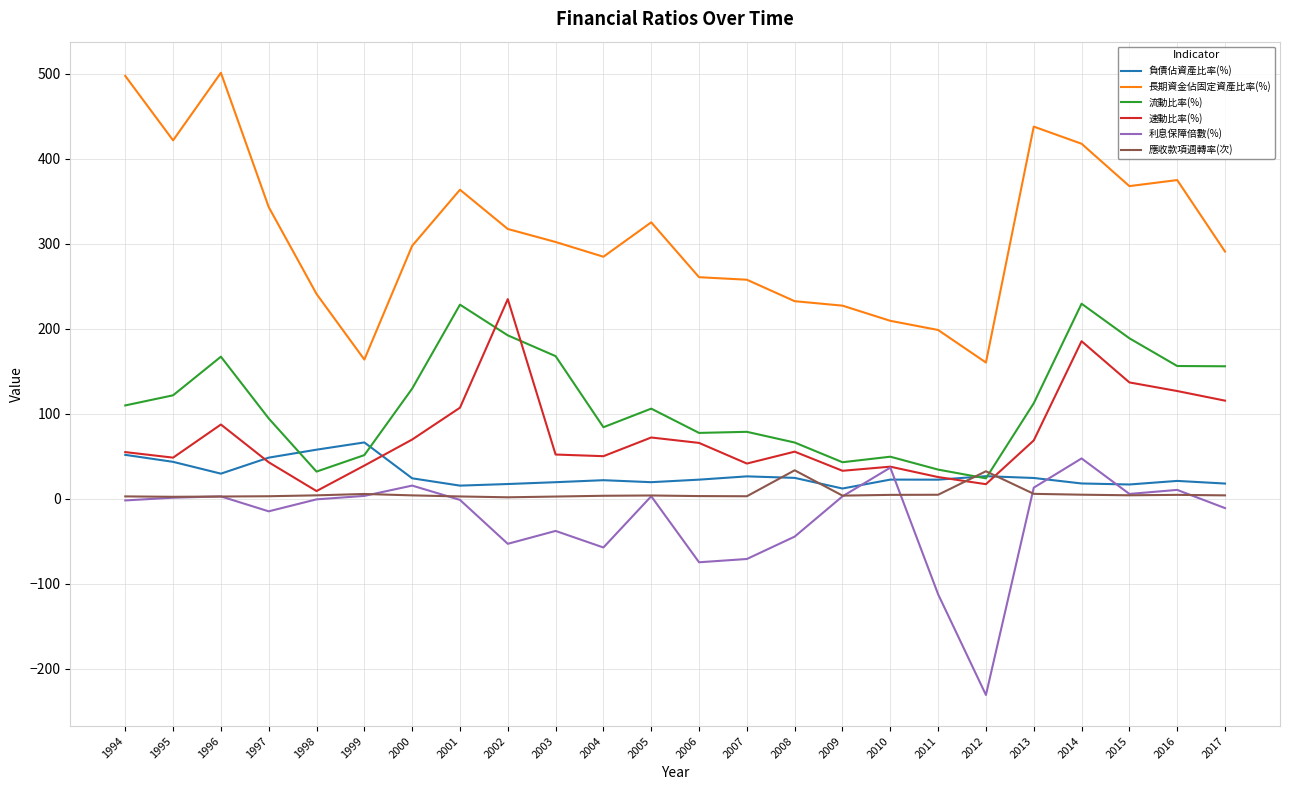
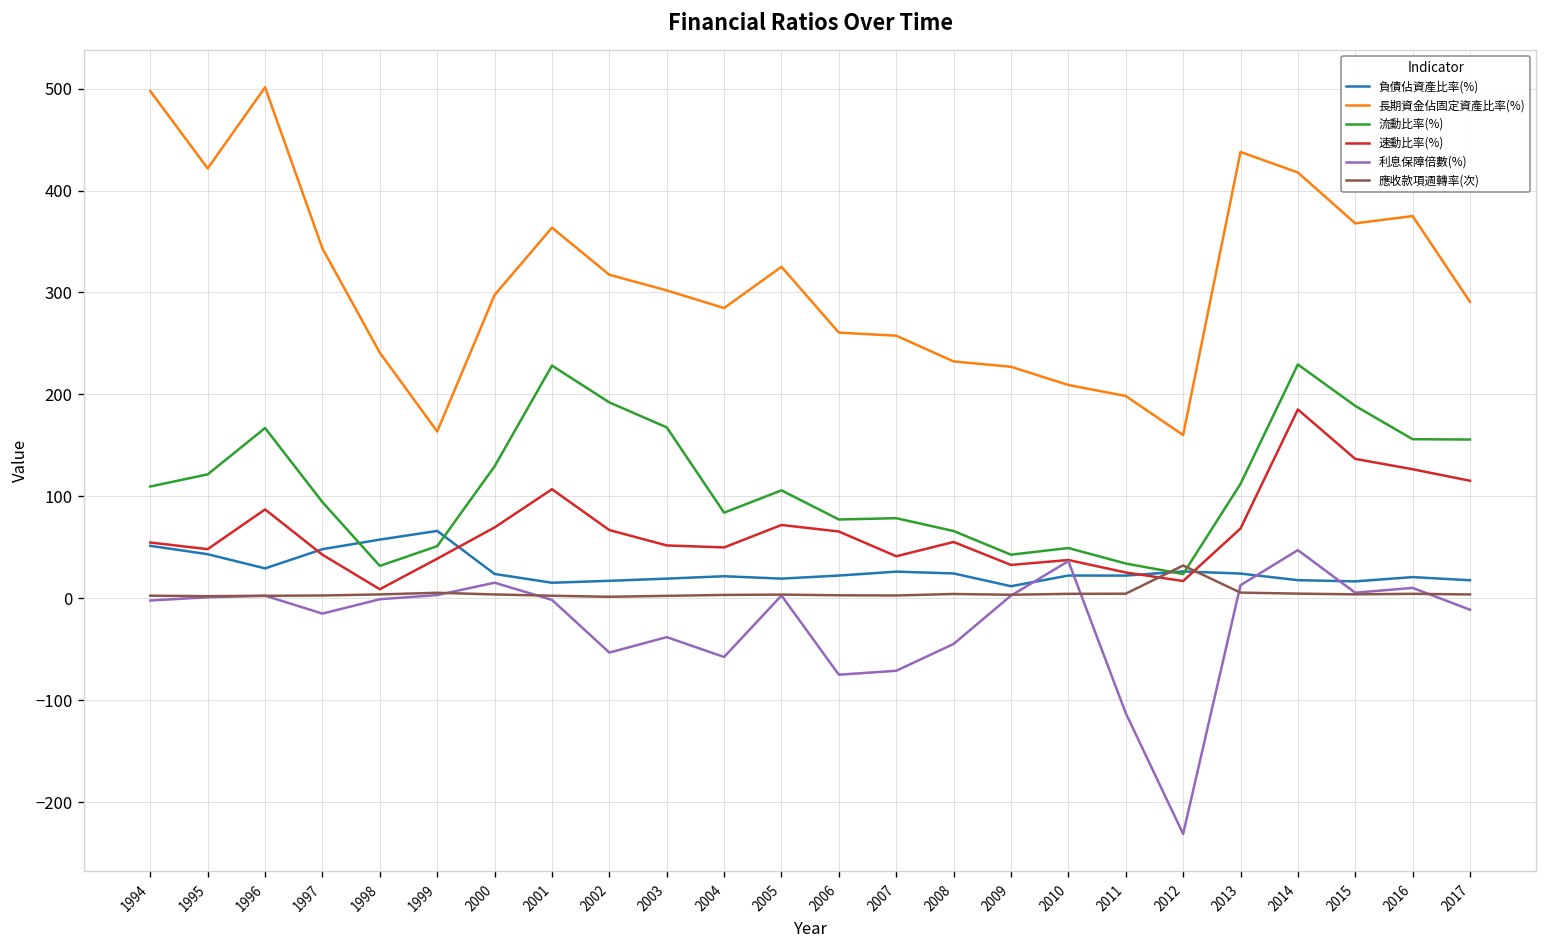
速動比率(%), 2002: 230 -> 70
應收款項週轉率(次), 2008: 30 -> 0
